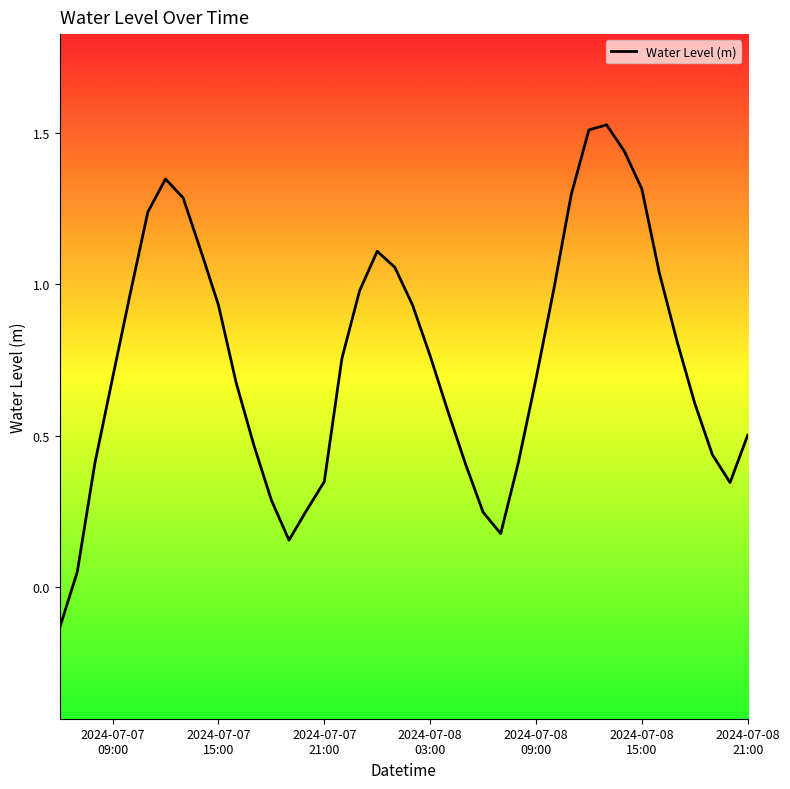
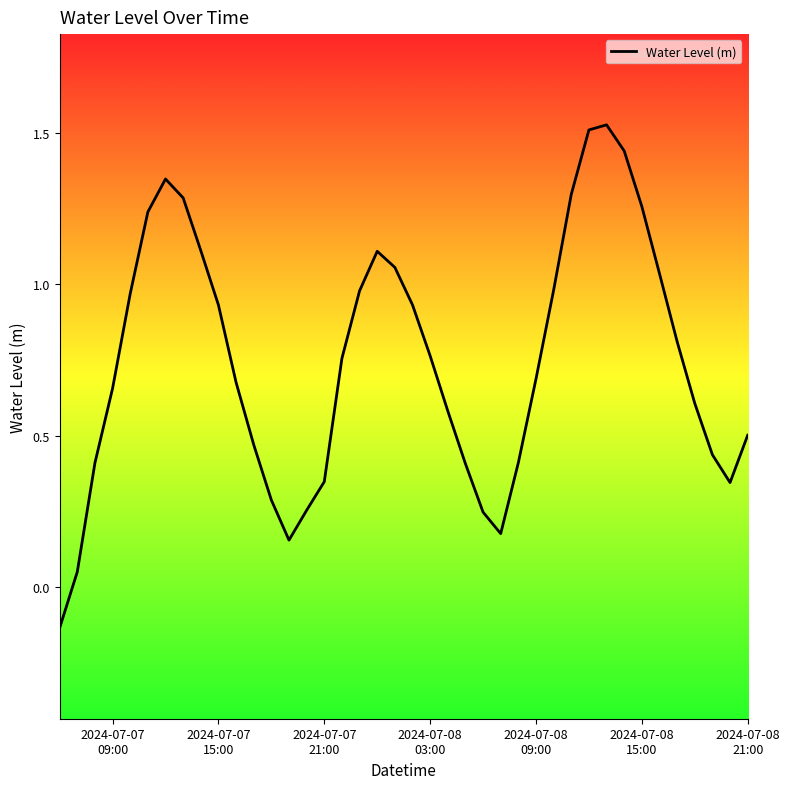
2024-07-07 09:00: 0.69 -> 0.66
2024-07-08 15:00: 1.32 -> 1.26
